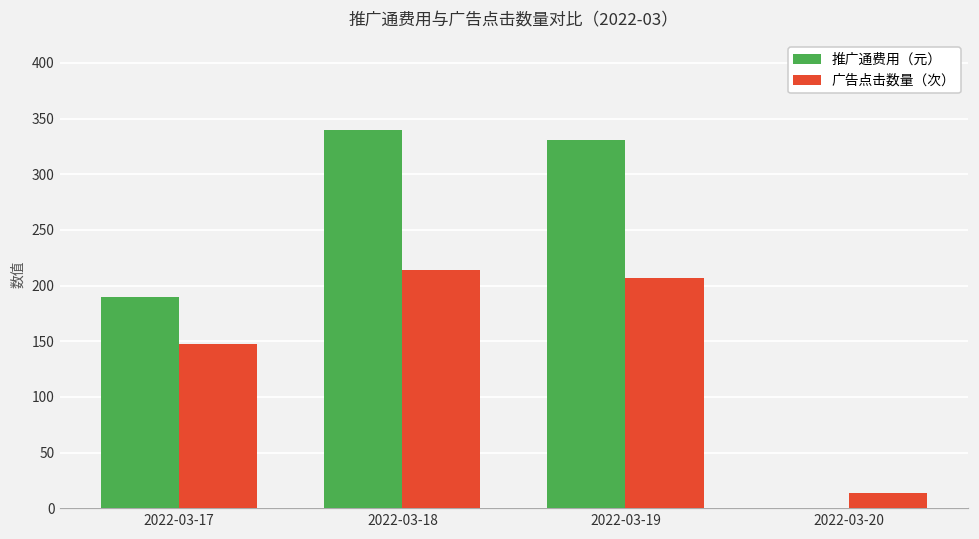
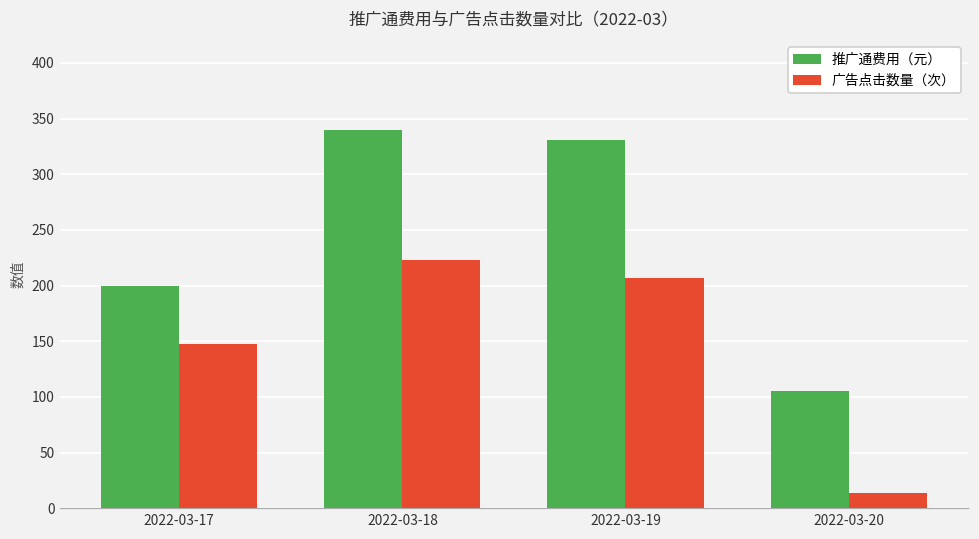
推广通费用（元）, 2022-03-17: 190 -> 200
广告点击数量（次）, 2022-03-18: 214 -> 223
推广通费用（元）, 2022-03-20: 0 -> 106
